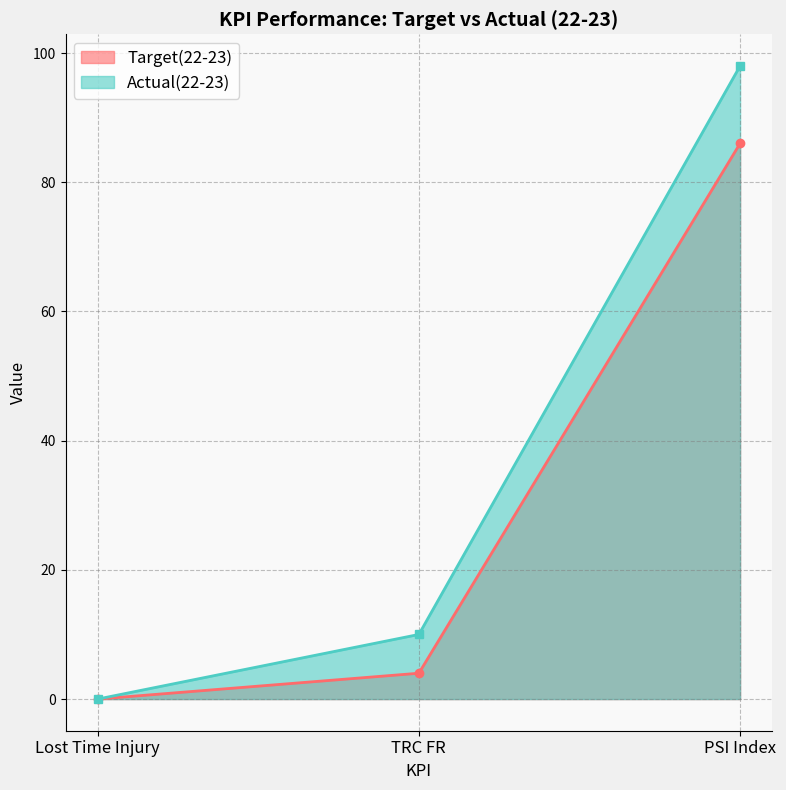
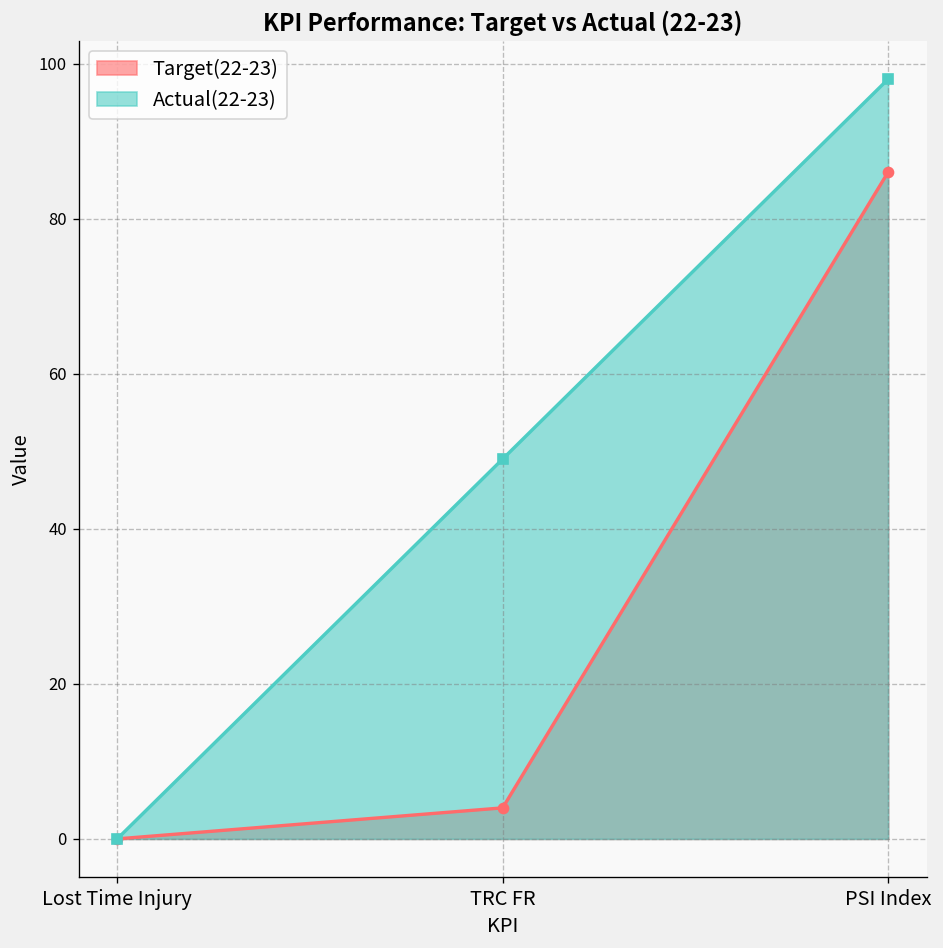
Actual(22-23), TRC FR: 10 -> 49
